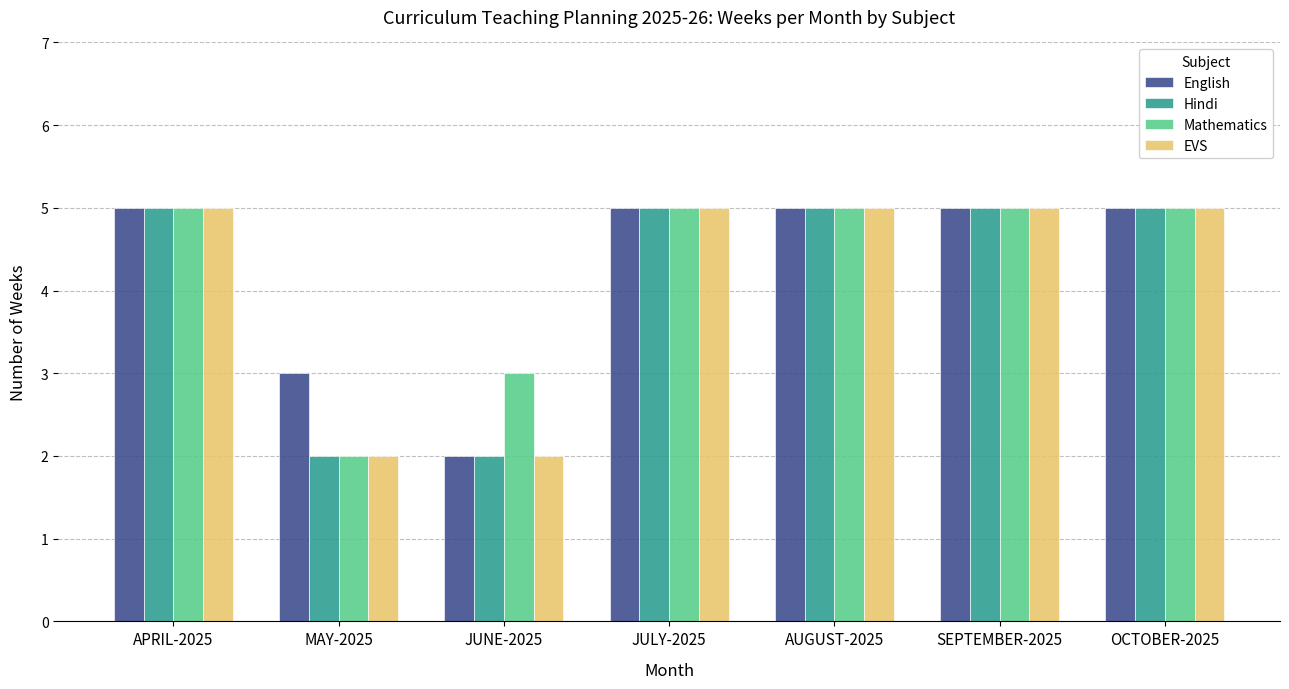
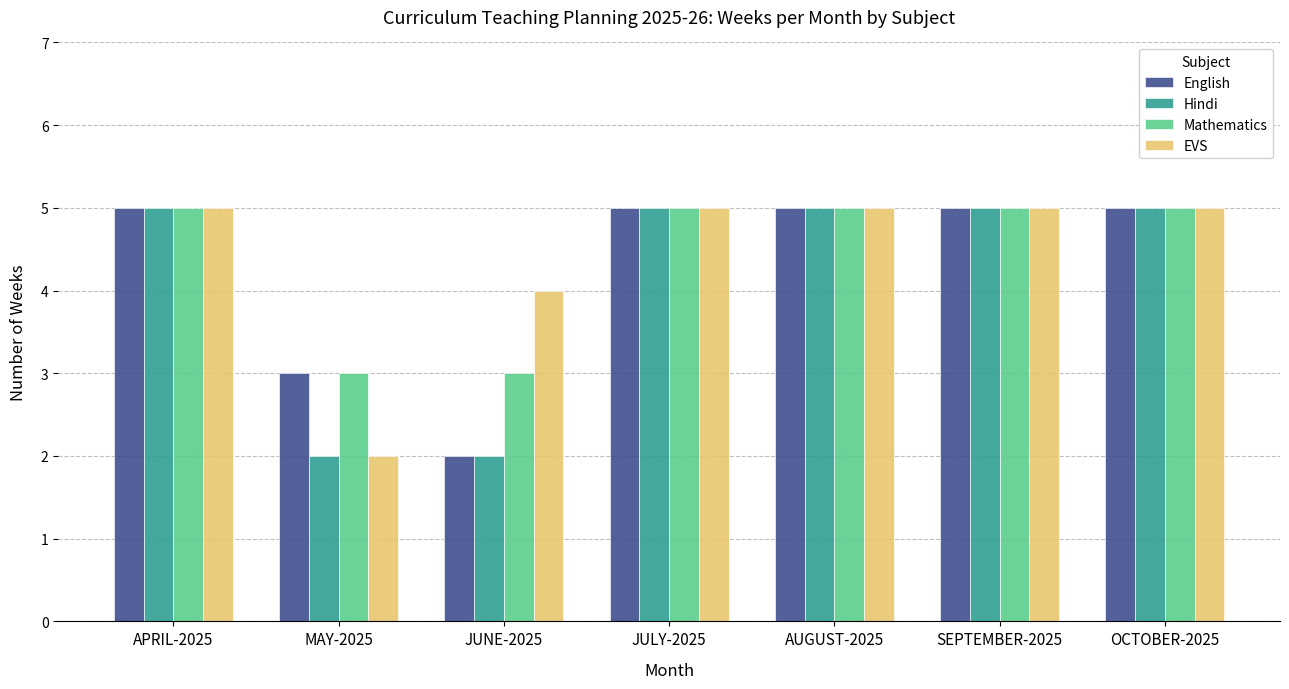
Mathematics, MAY-2025: 2 -> 3
EVS, JUNE-2025: 2 -> 4
